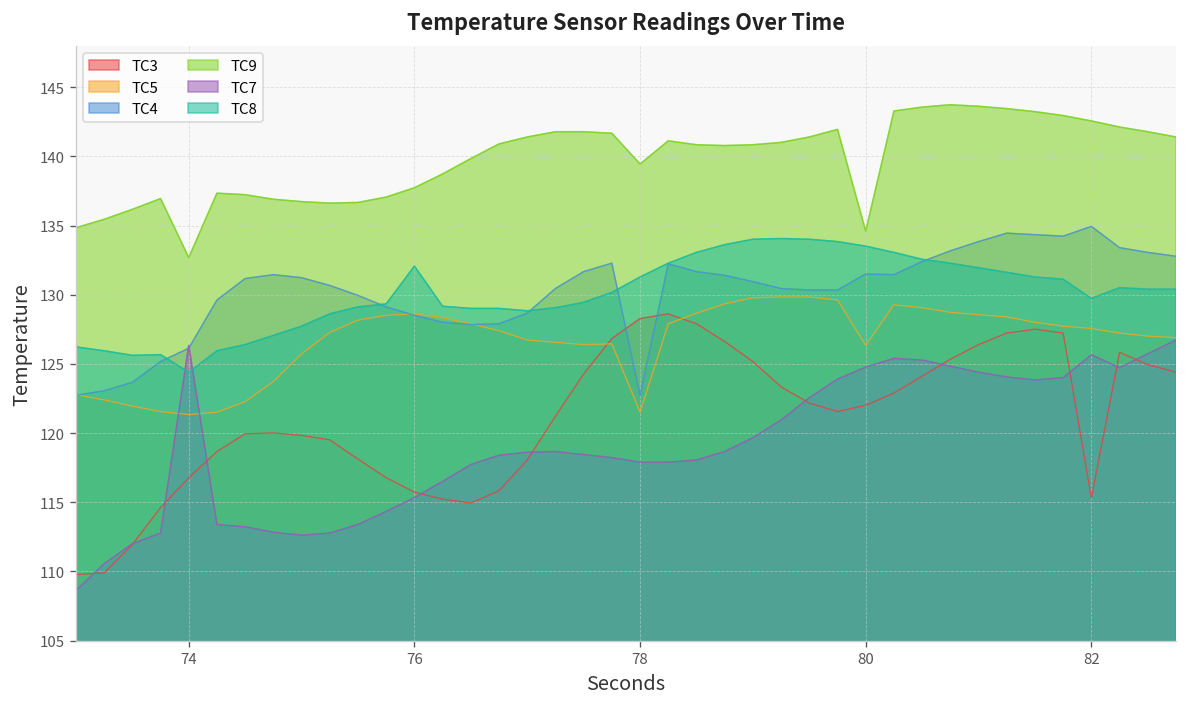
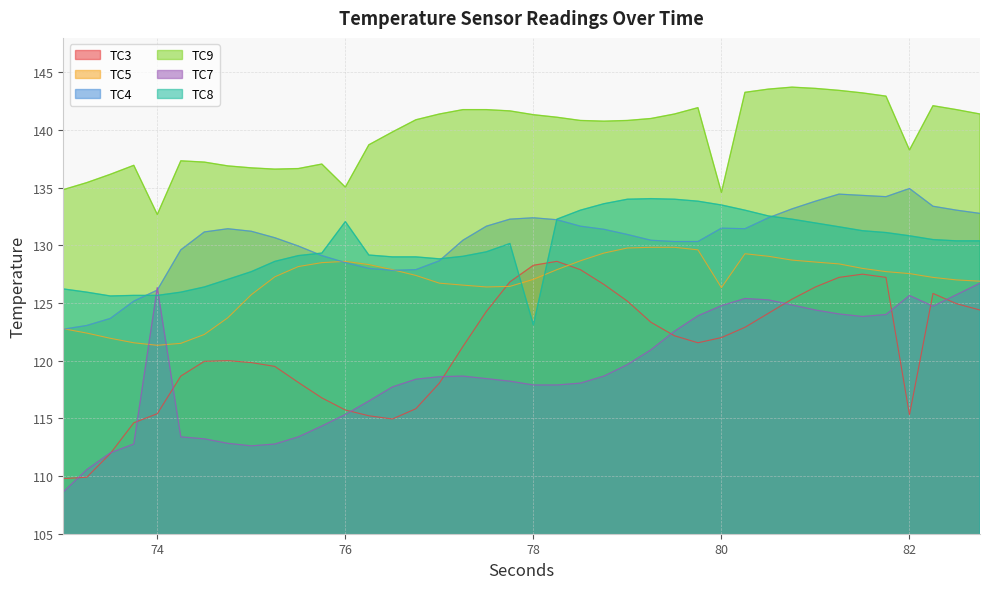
TC3, 74: 116.8 -> 115.4
TC8, 74: 124.4 -> 125.7
TC9, 76: 137.7 -> 135.1
TC5, 78: 121.5 -> 127.1
TC4, 78: 122.7 -> 132.4
TC9, 78: 139.5 -> 141.3
TC8, 78: 131.3 -> 123.1
TC9, 82: 142.6 -> 138.3
TC8, 82: 129.7 -> 130.8
